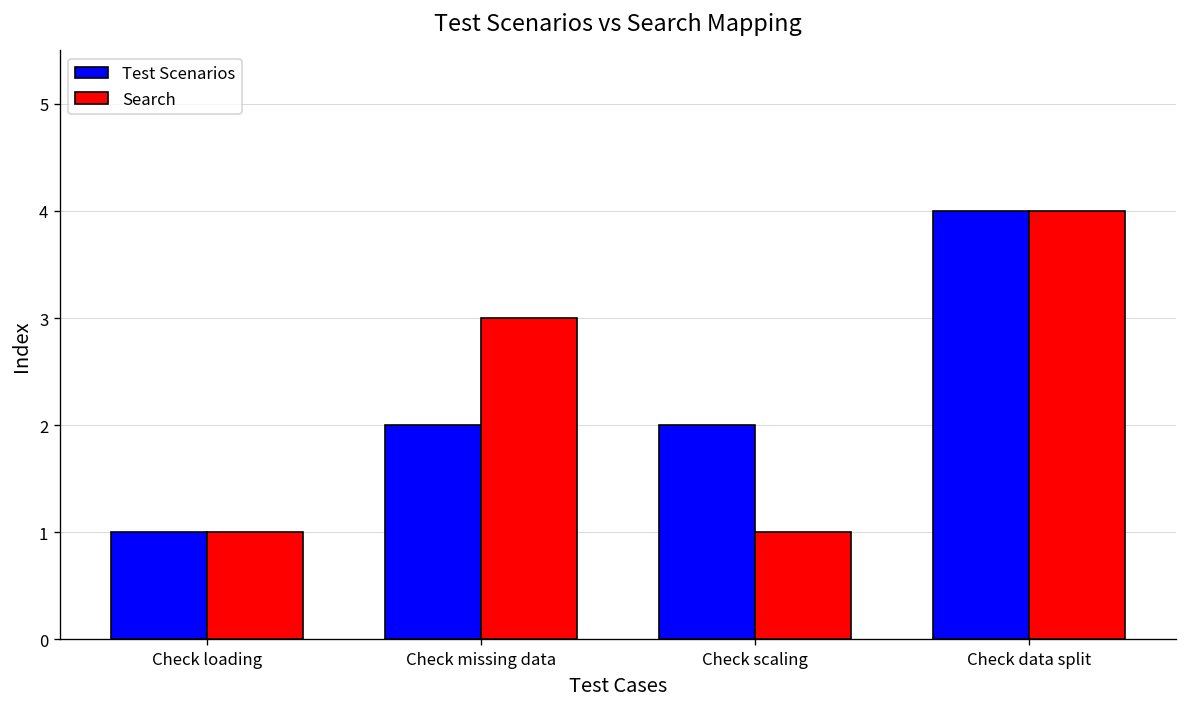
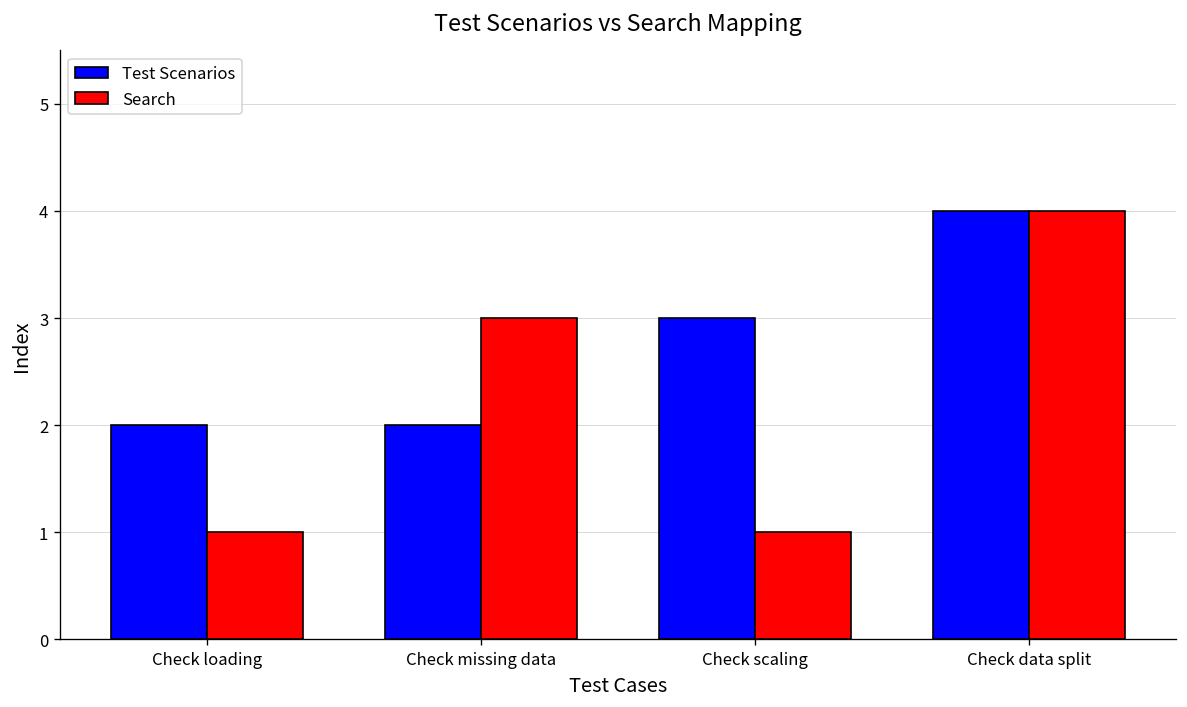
Test Scenarios, Check loading: 1 -> 2
Test Scenarios, Check scaling: 2 -> 3
